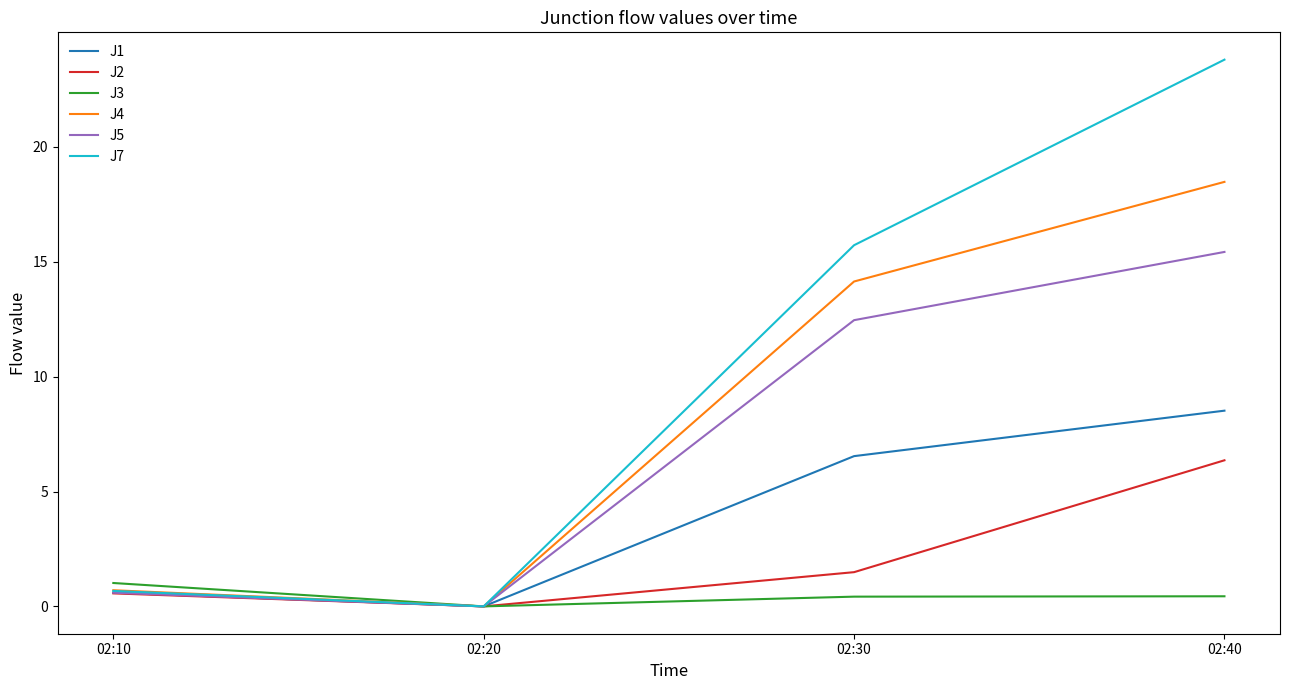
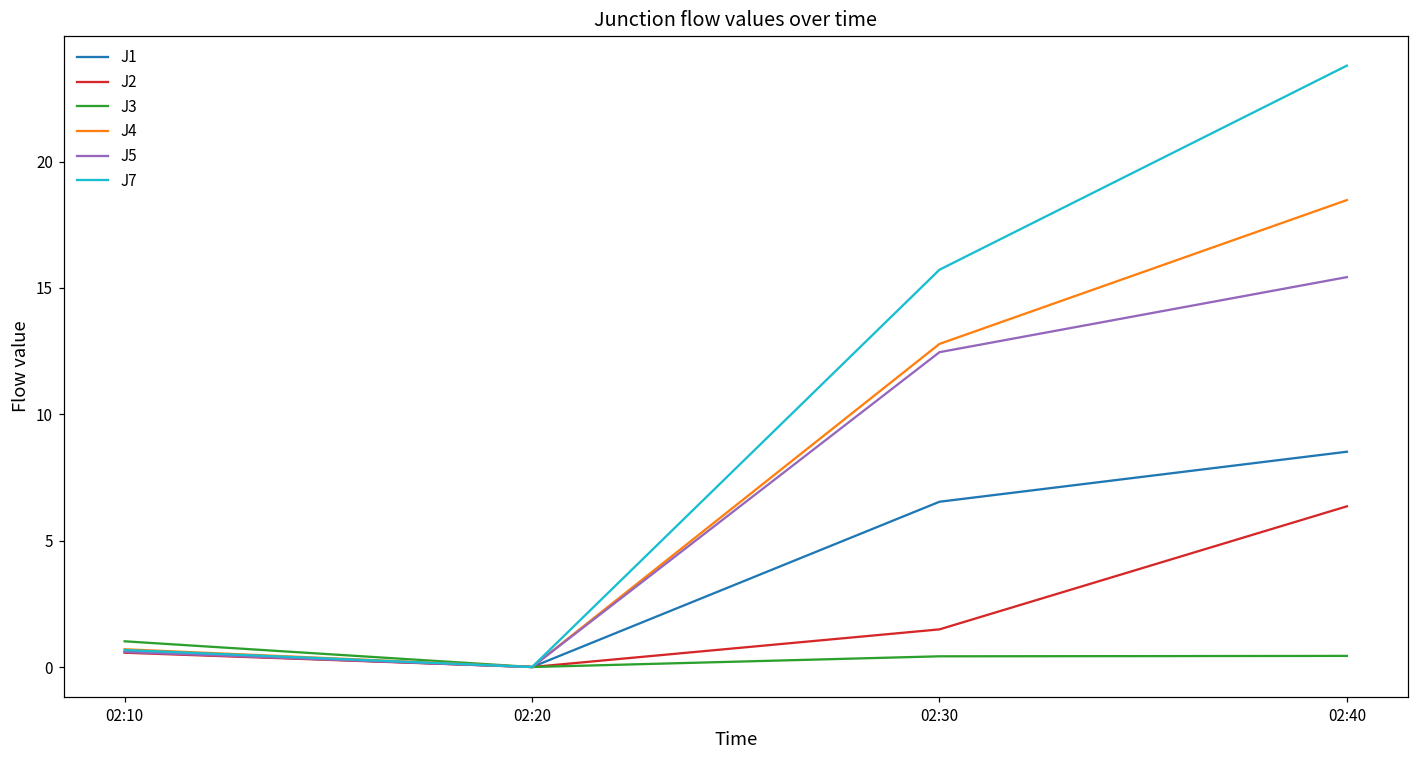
J4, 02:30: 14.1 -> 12.8
